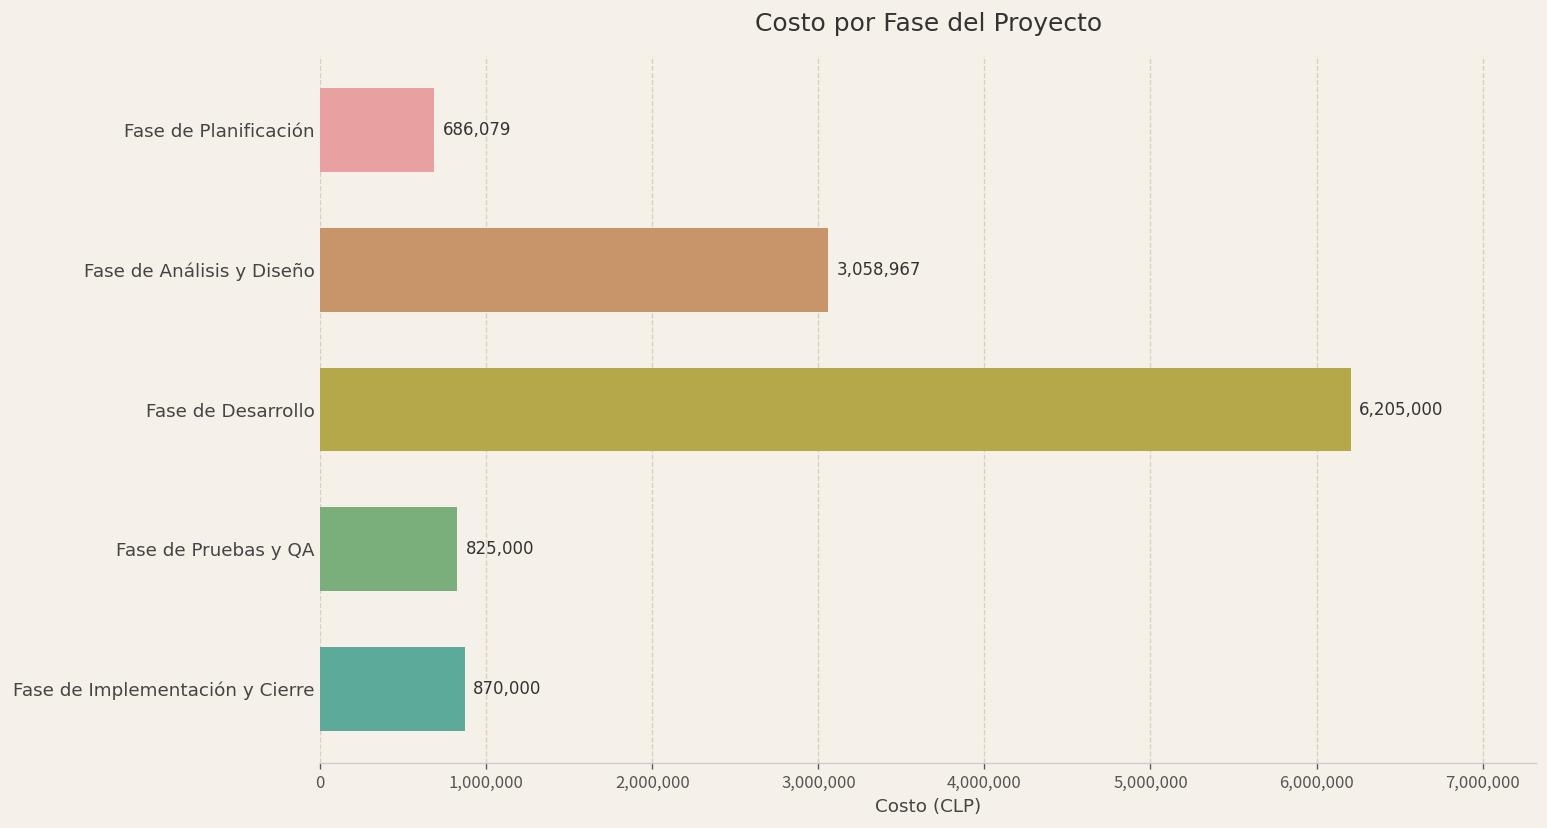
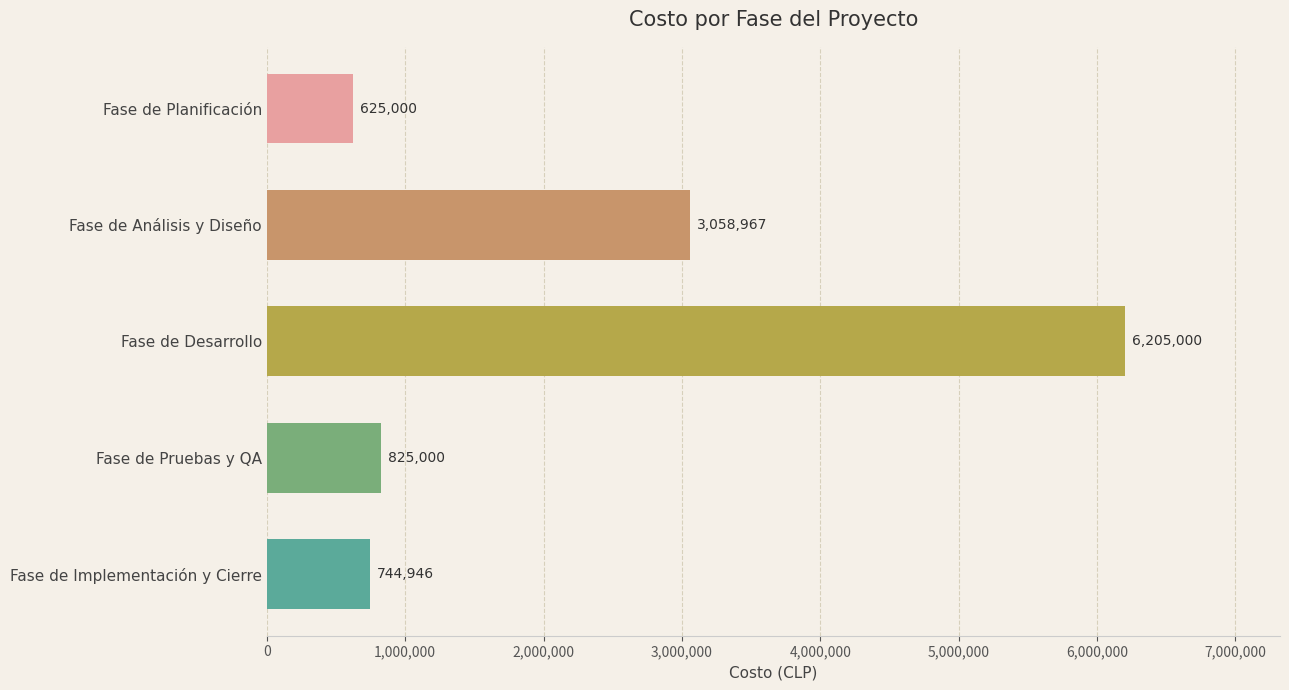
Fase de Planificación: 686,079 -> 625,000
Fase de Implementación y Cierre: 870,000 -> 744,946
